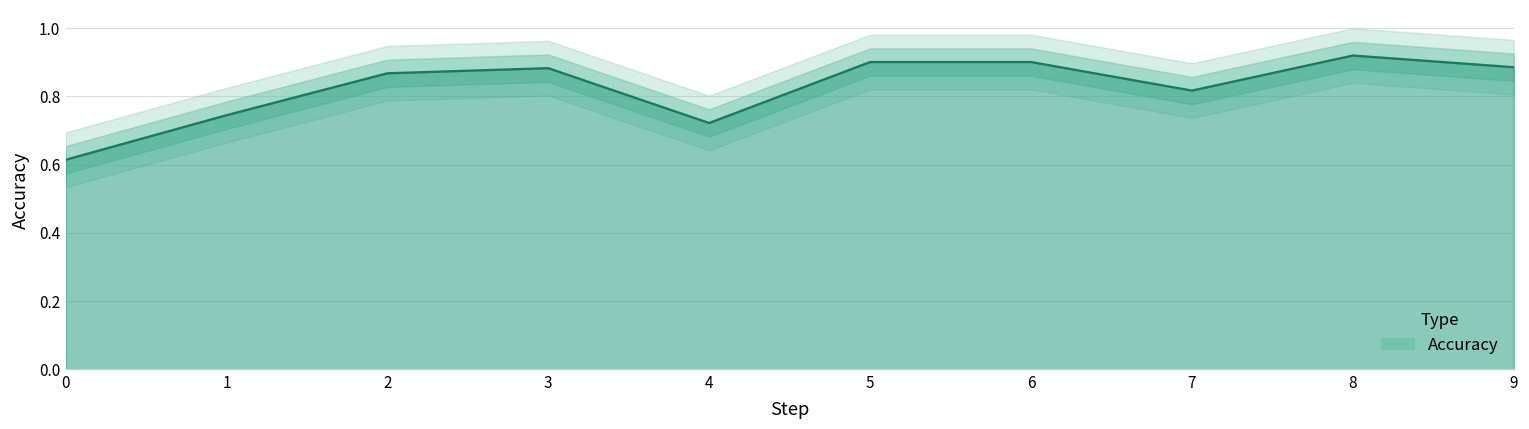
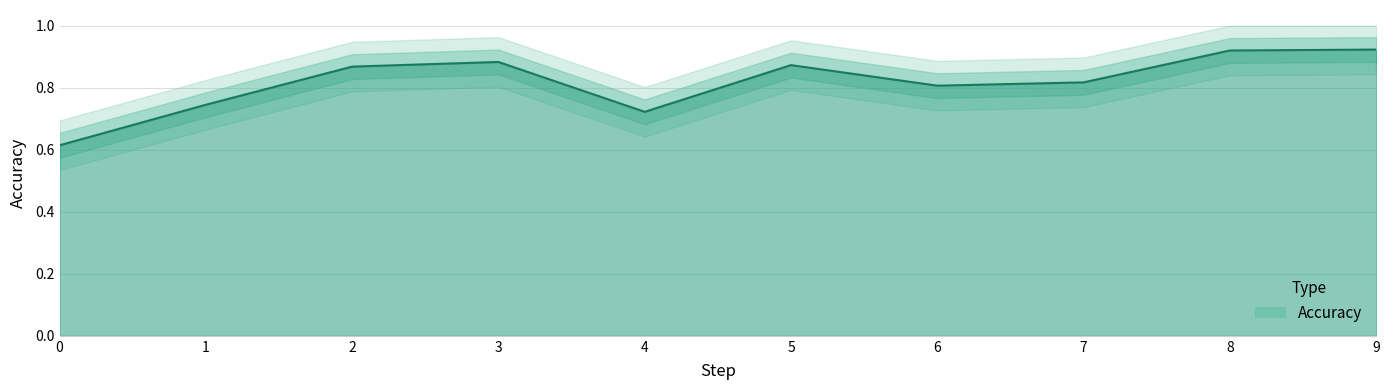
Accuracy, 5: 0.90 -> 0.87
Accuracy, 6: 0.90 -> 0.81
Accuracy, 9: 0.89 -> 0.92
